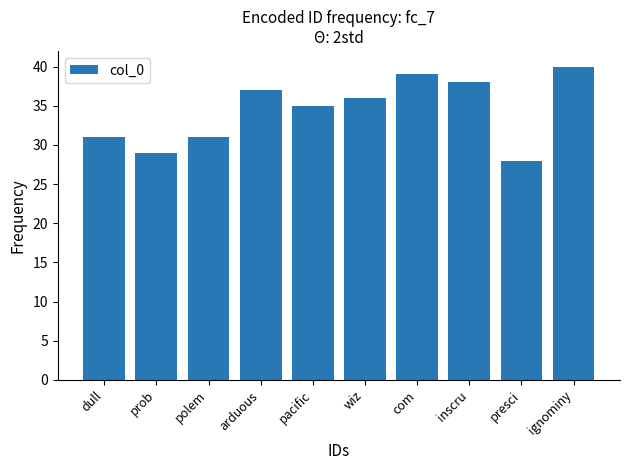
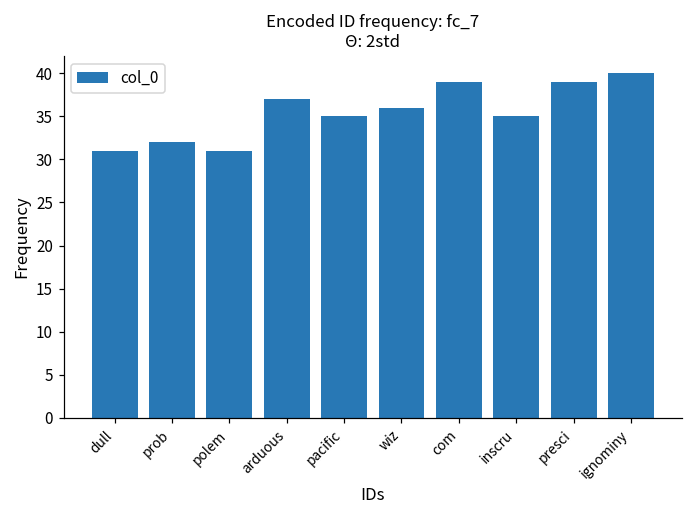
prob: 29 -> 32
inscru: 38 -> 35
presci: 28 -> 39
